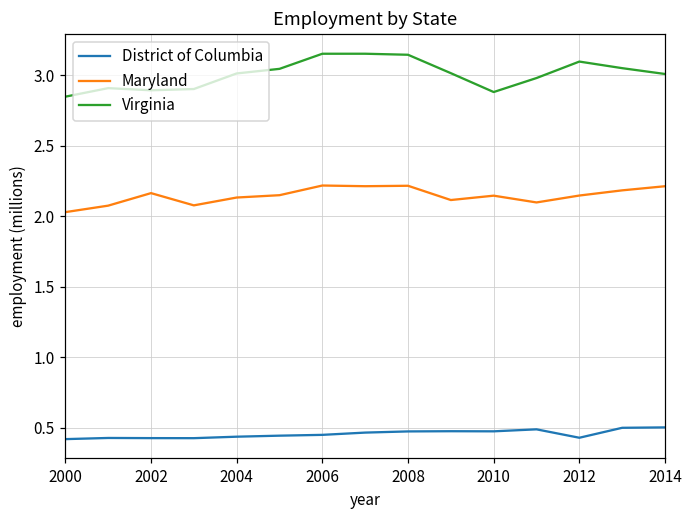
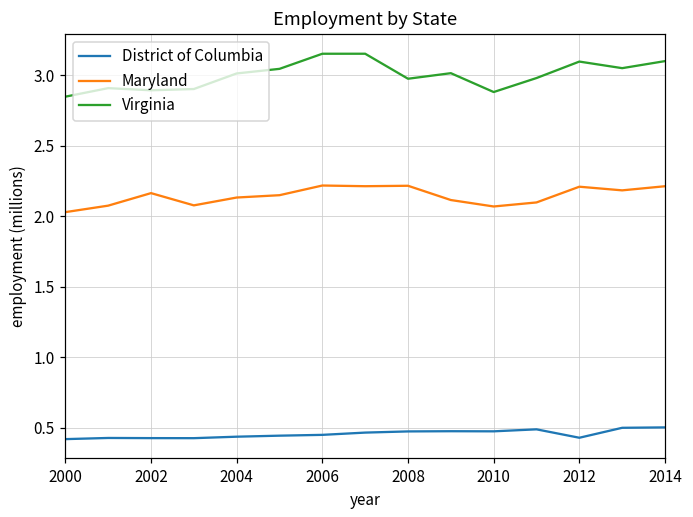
Virginia, 2008: 3.14 -> 2.97
Maryland, 2010: 2.15 -> 2.07
Maryland, 2012: 2.15 -> 2.21
Virginia, 2014: 3.01 -> 3.10
